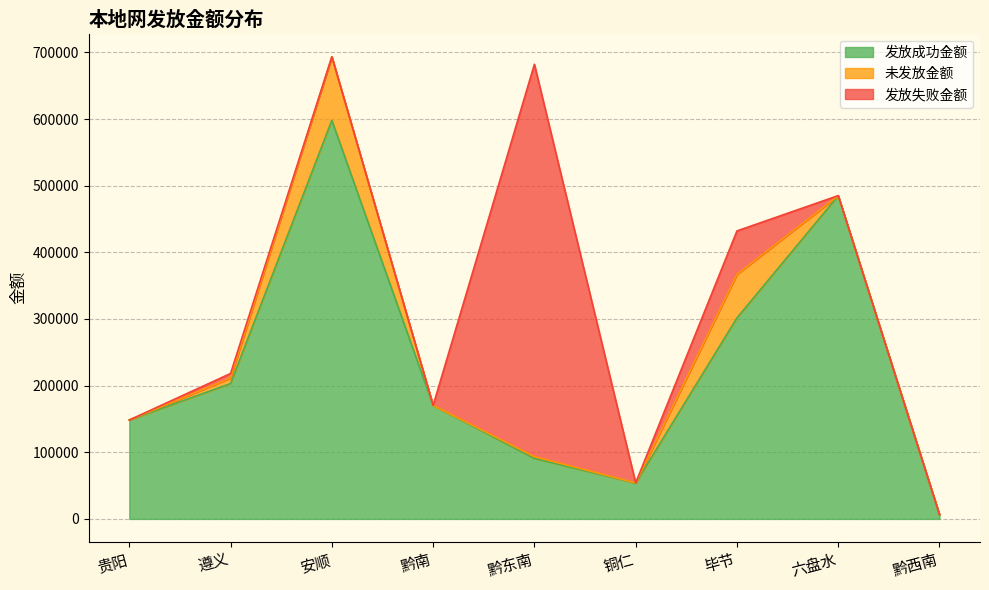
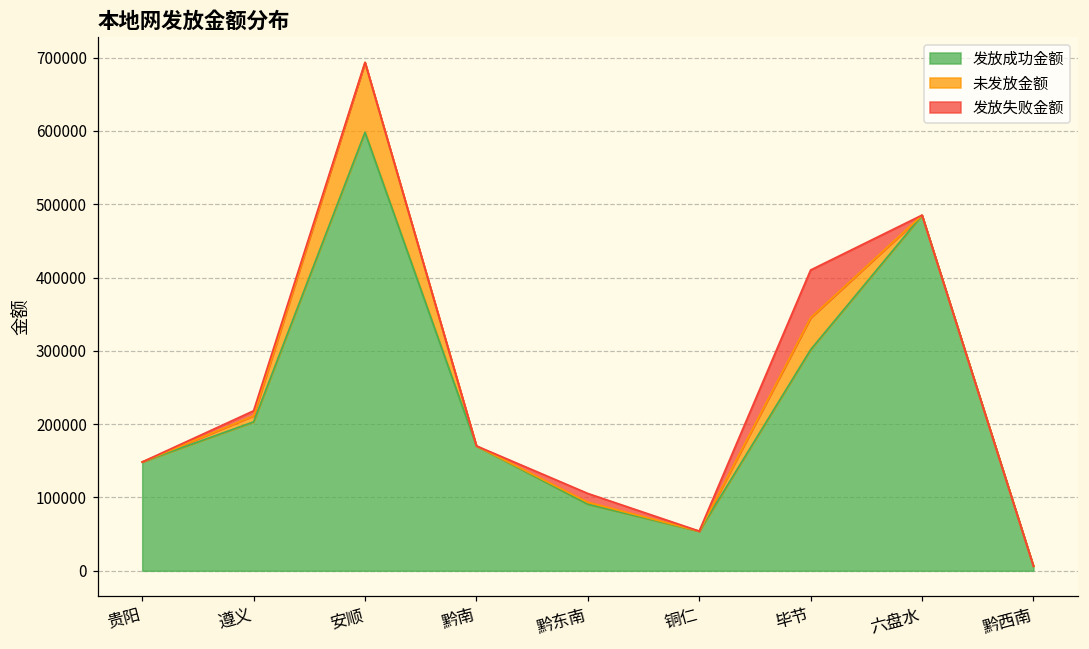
发放失败金额, 黔东南: 590000 -> 10000
未发放金额, 毕节: 70000 -> 40000
